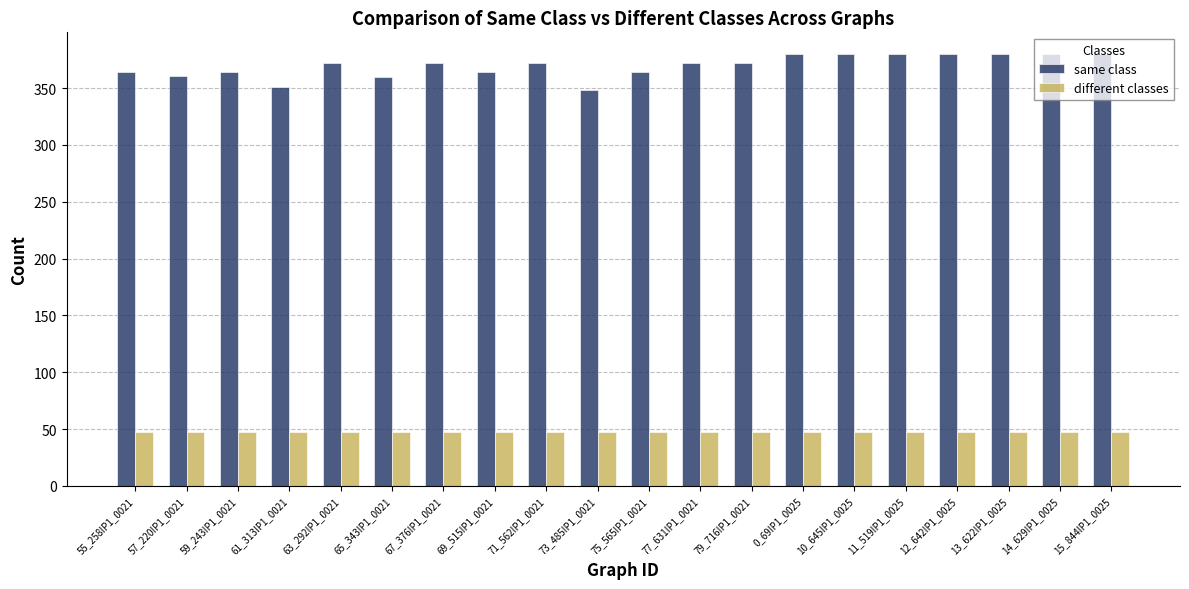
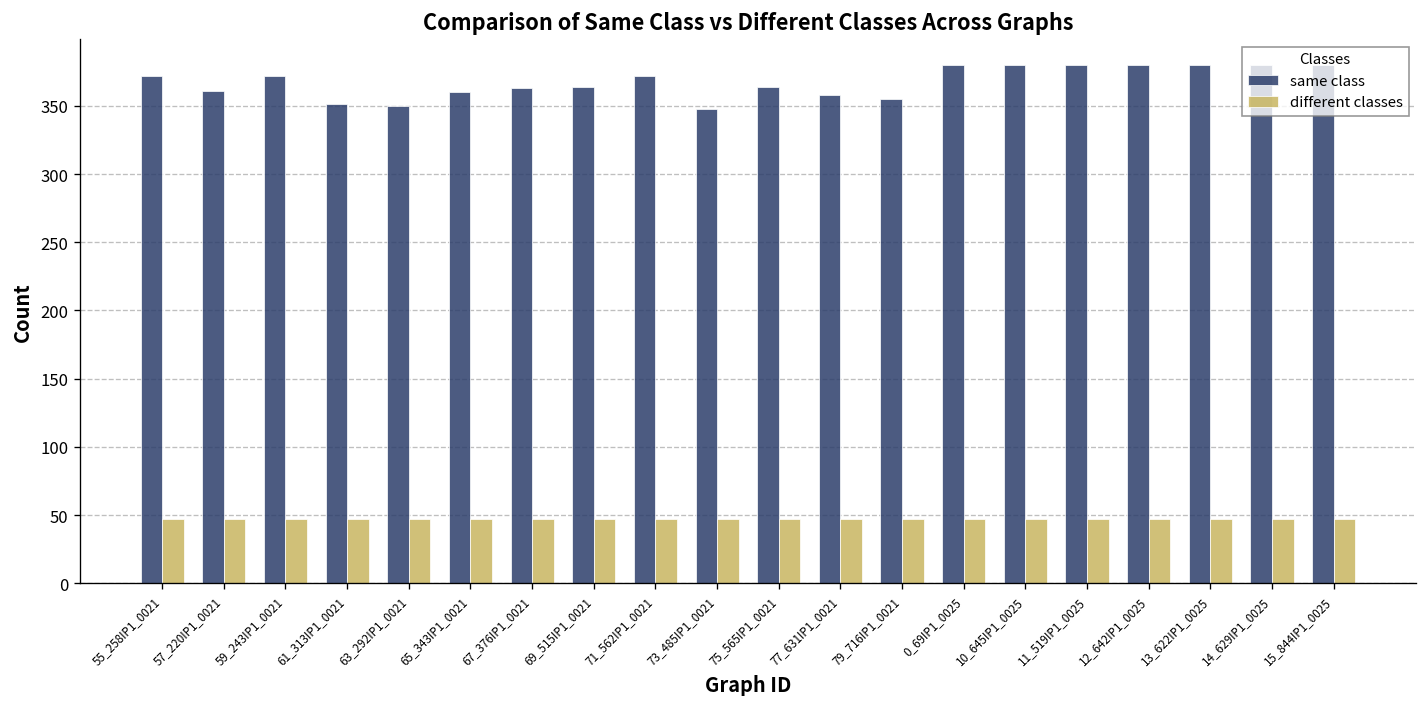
same class, 55_258IP1_0021: 364 -> 372
same class, 59_243IP1_0021: 364 -> 372
same class, 63_292IP1_0021: 372 -> 350
same class, 67_376IP1_0021: 372 -> 363
same class, 77_631IP1_0021: 372 -> 358
same class, 79_716IP1_0021: 372 -> 355
